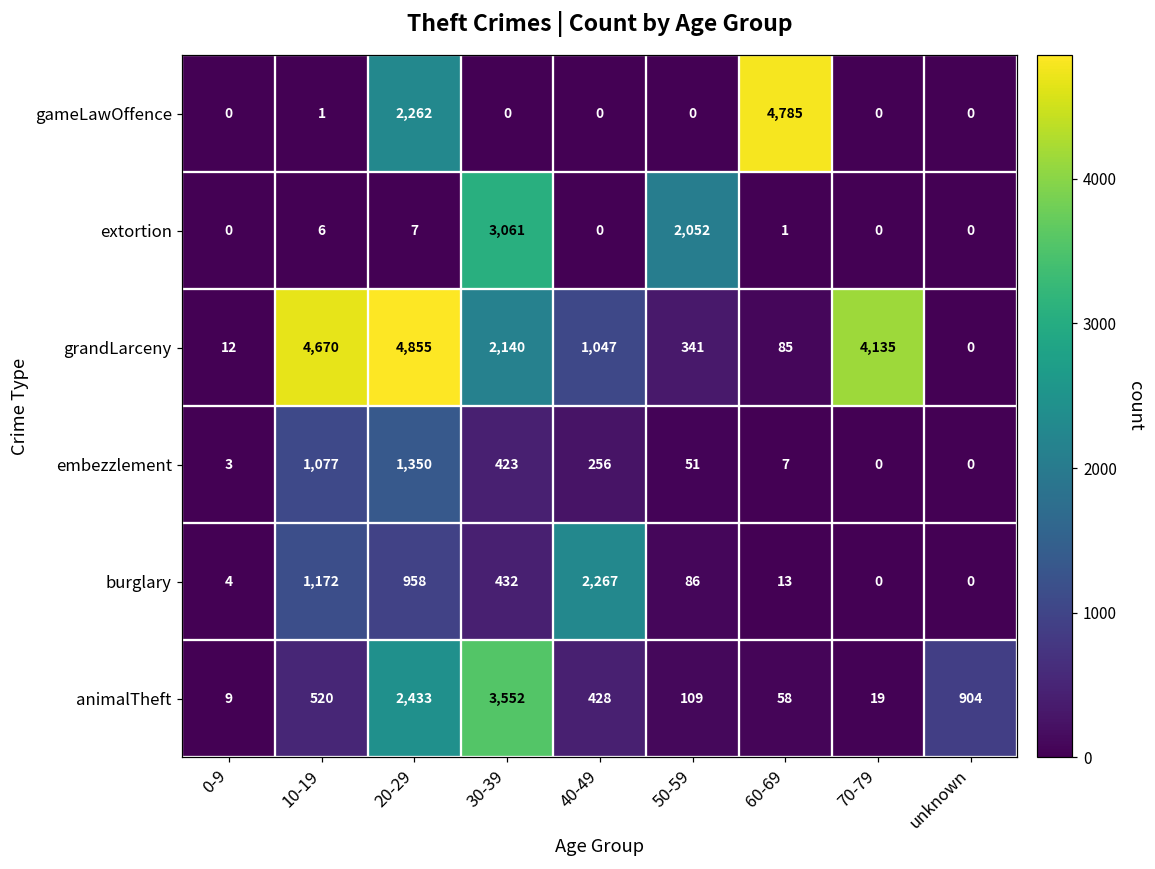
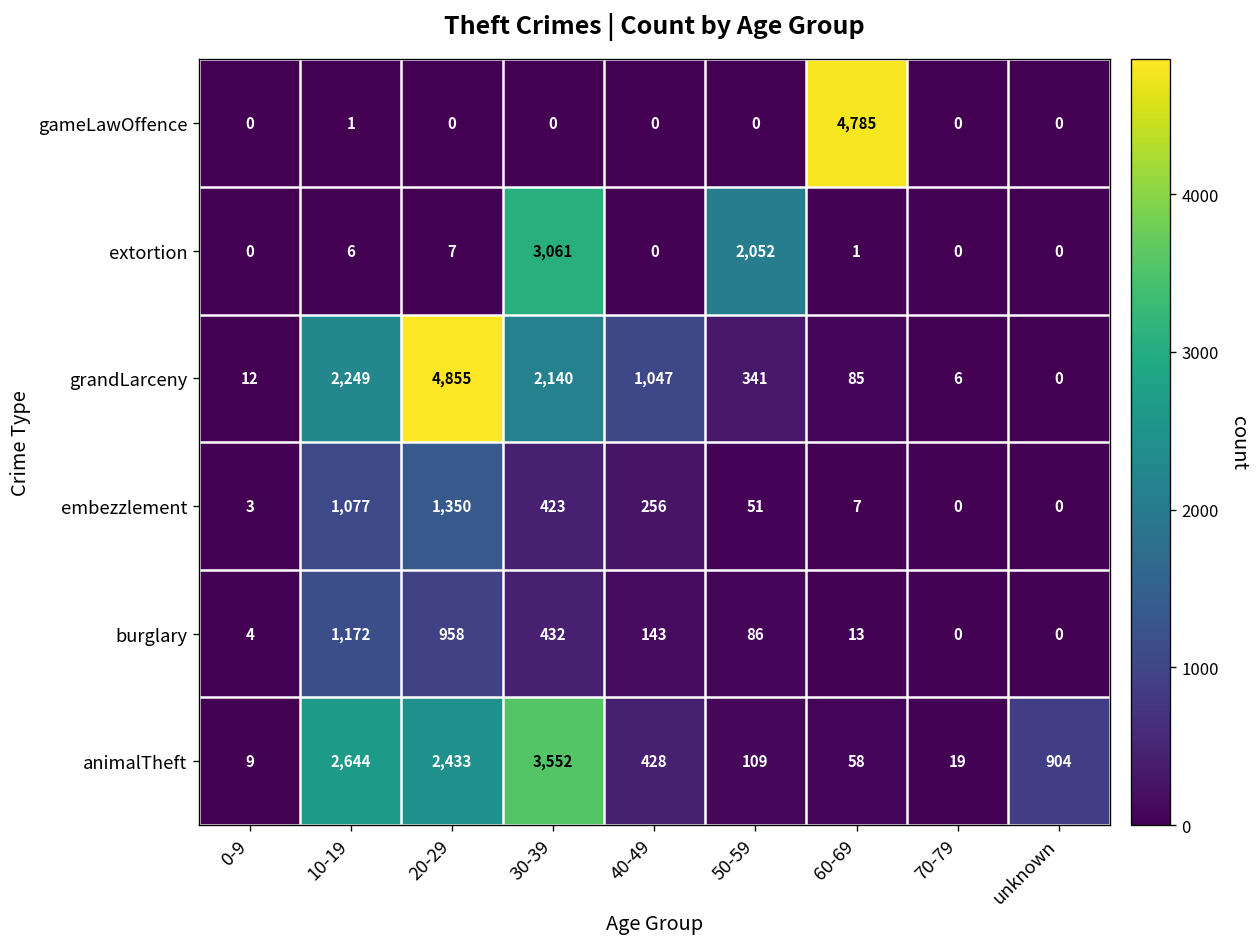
gameLawOffence, 20-29: 2,262 -> 0
grandLarceny, 10-19: 4,670 -> 2,249
grandLarceny, 70-79: 4,135 -> 6
burglary, 40-49: 2,267 -> 143
animalTheft, 10-19: 520 -> 2,644
